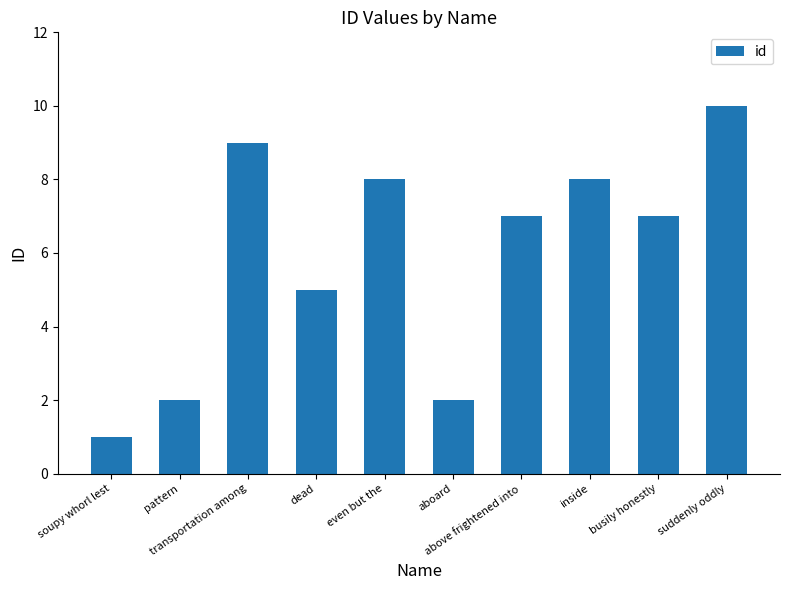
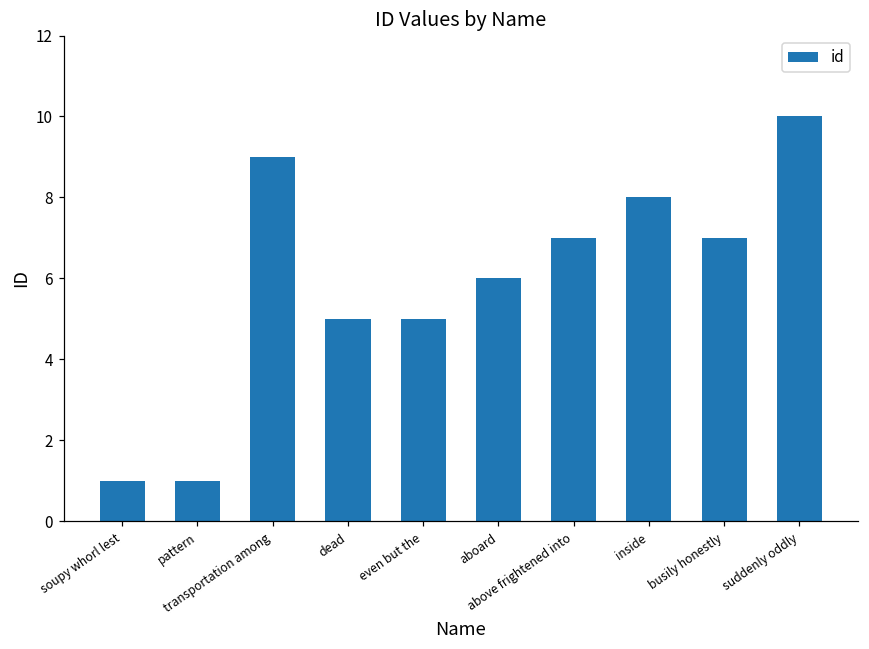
pattern: 2 -> 1
even but the: 8 -> 5
aboard: 2 -> 6
